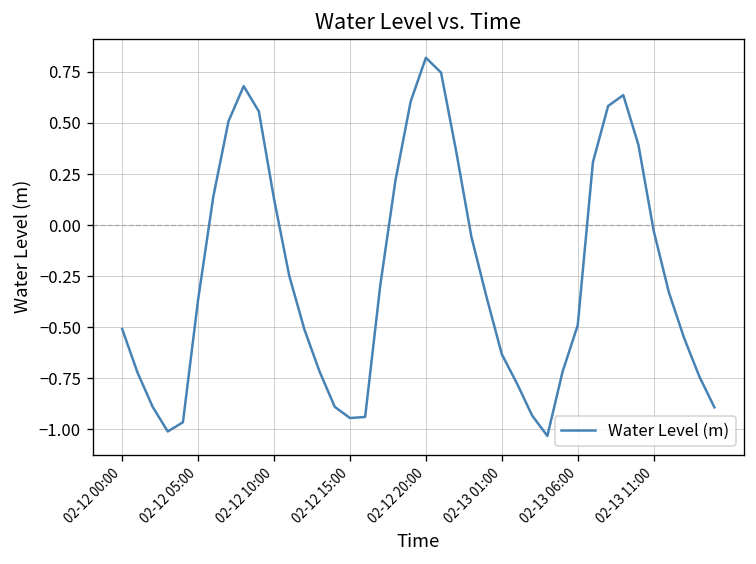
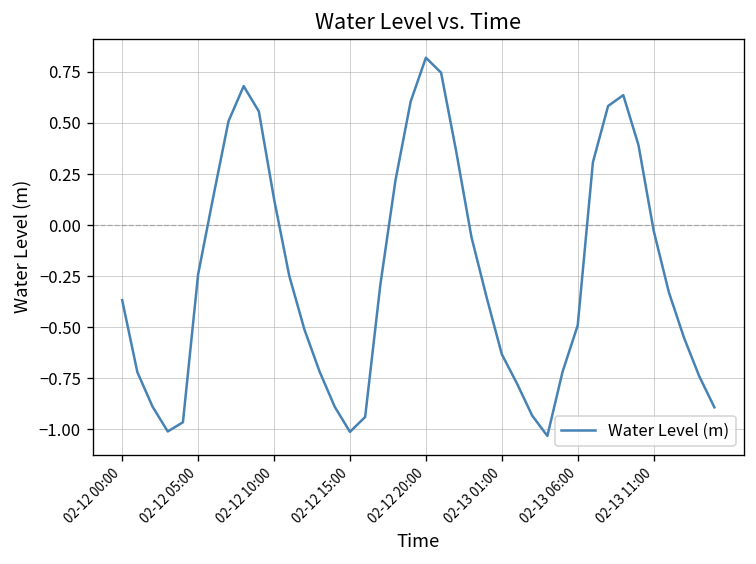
02-12 00:00: -0.51 -> -0.37
02-12 05:00: -0.36 -> -0.24
02-12 15:00: -0.94 -> -1.01
